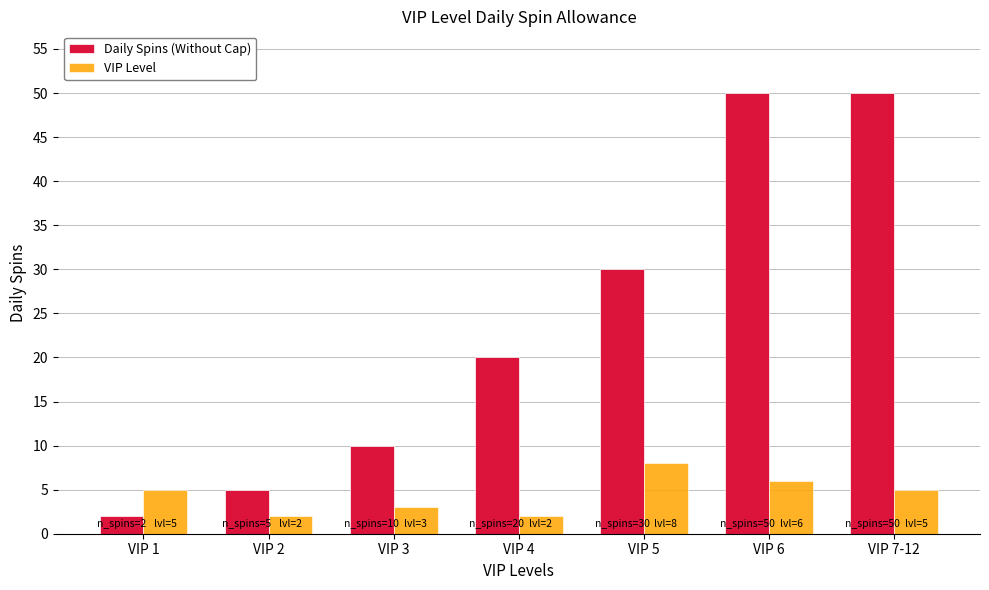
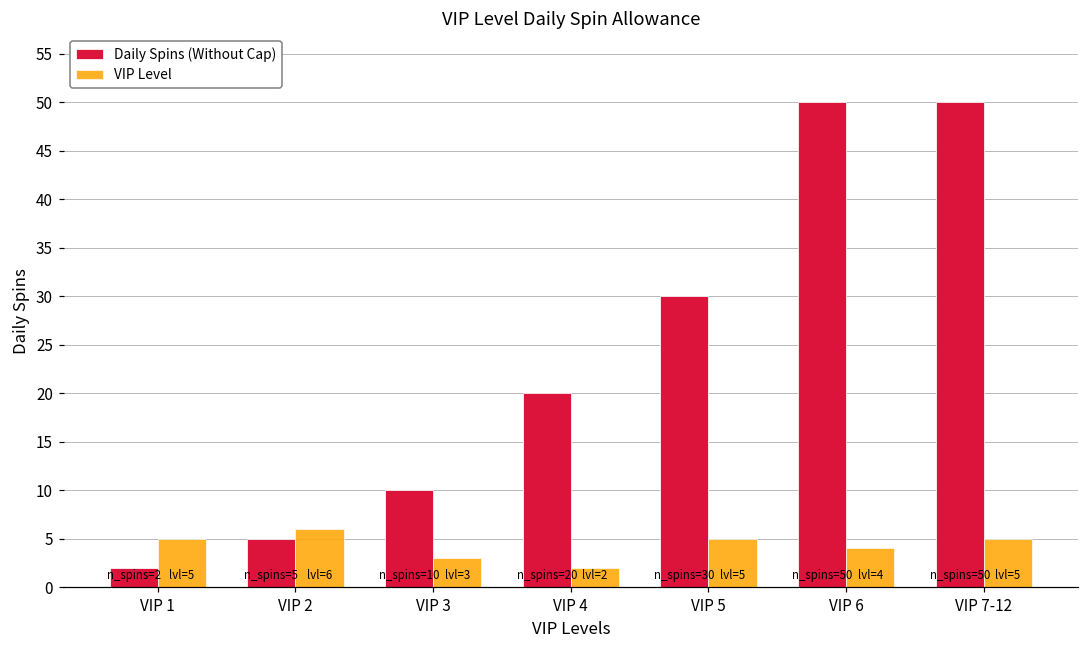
VIP Level, VIP 2: 2 -> 6
VIP Level, VIP 5: 8 -> 5
VIP Level, VIP 6: 6 -> 4
